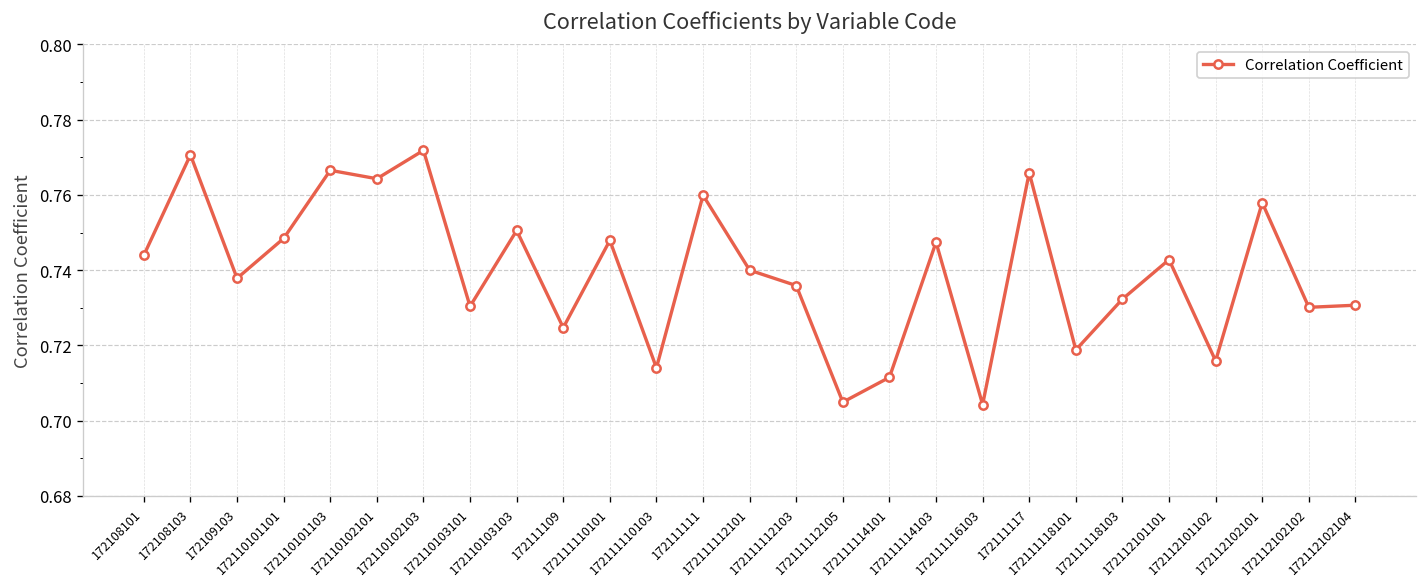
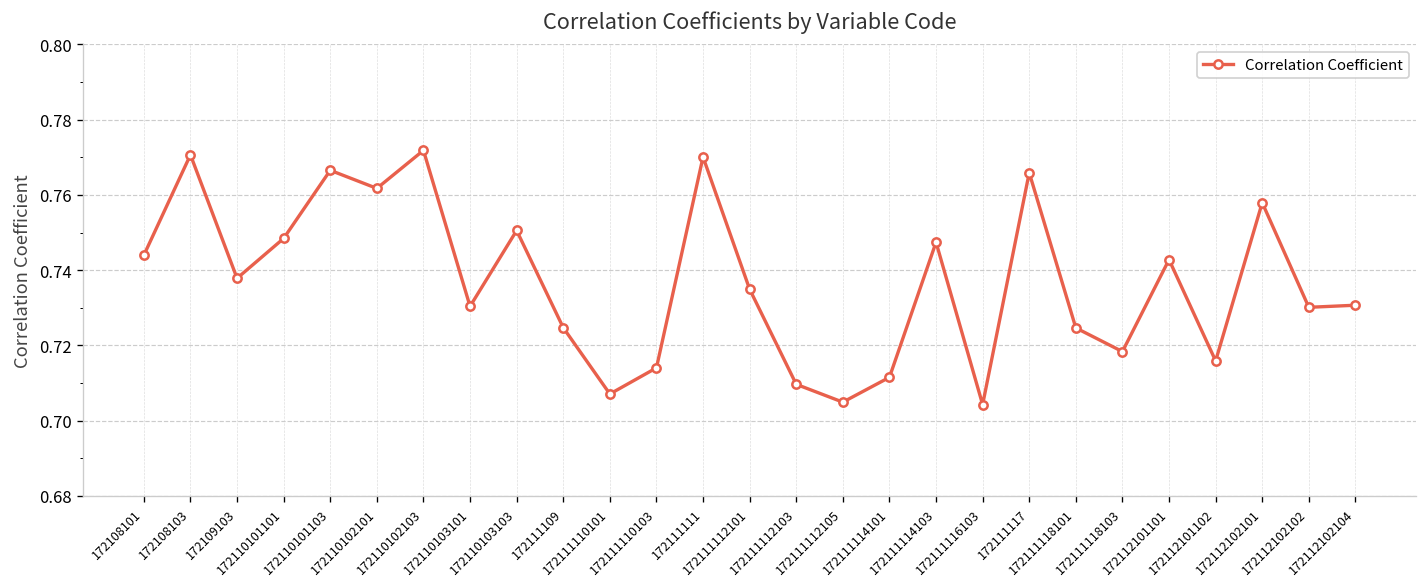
172110102101: 0.764 -> 0.762
172111110101: 0.748 -> 0.707
172111111: 0.760 -> 0.770
172111112101: 0.740 -> 0.735
172111112103: 0.736 -> 0.710
172111118101: 0.719 -> 0.725
172111118103: 0.732 -> 0.718
